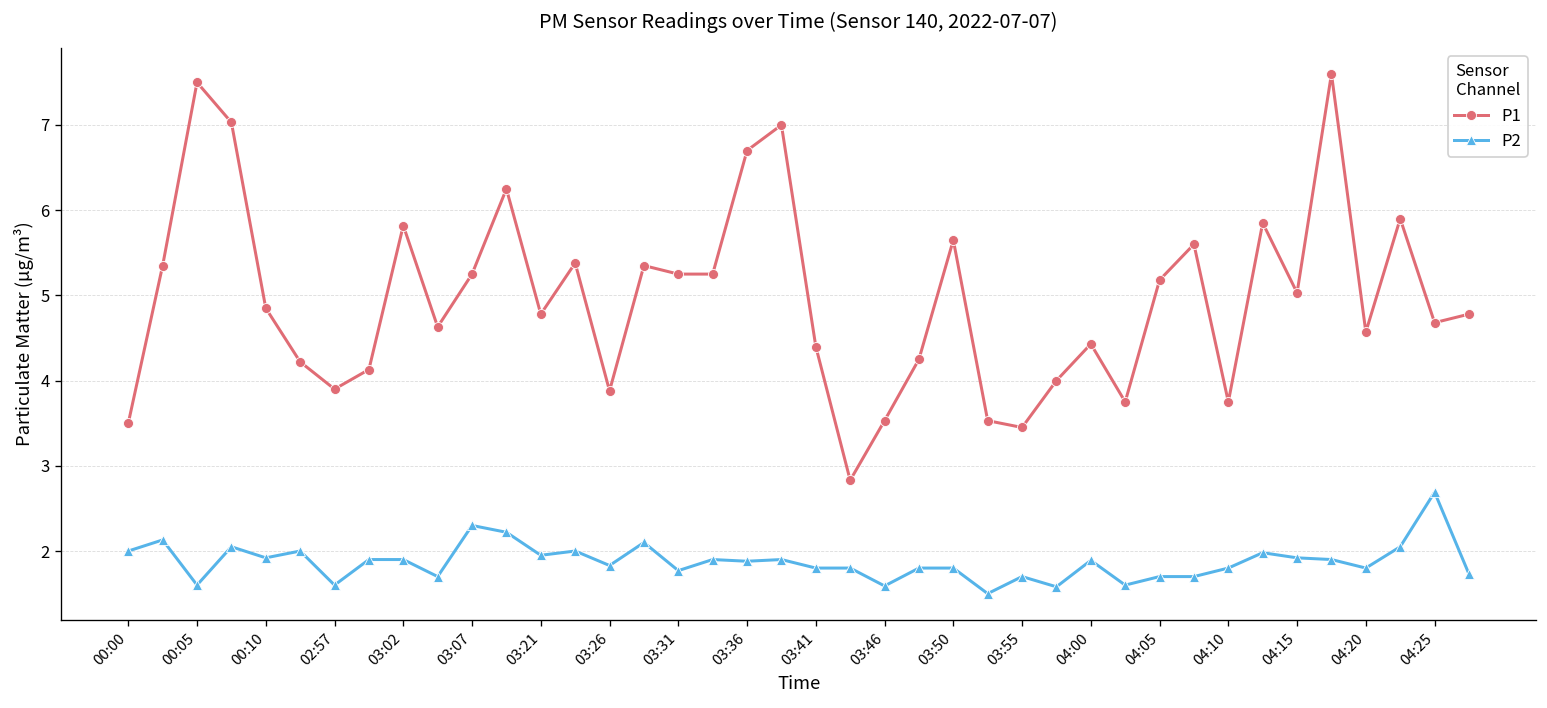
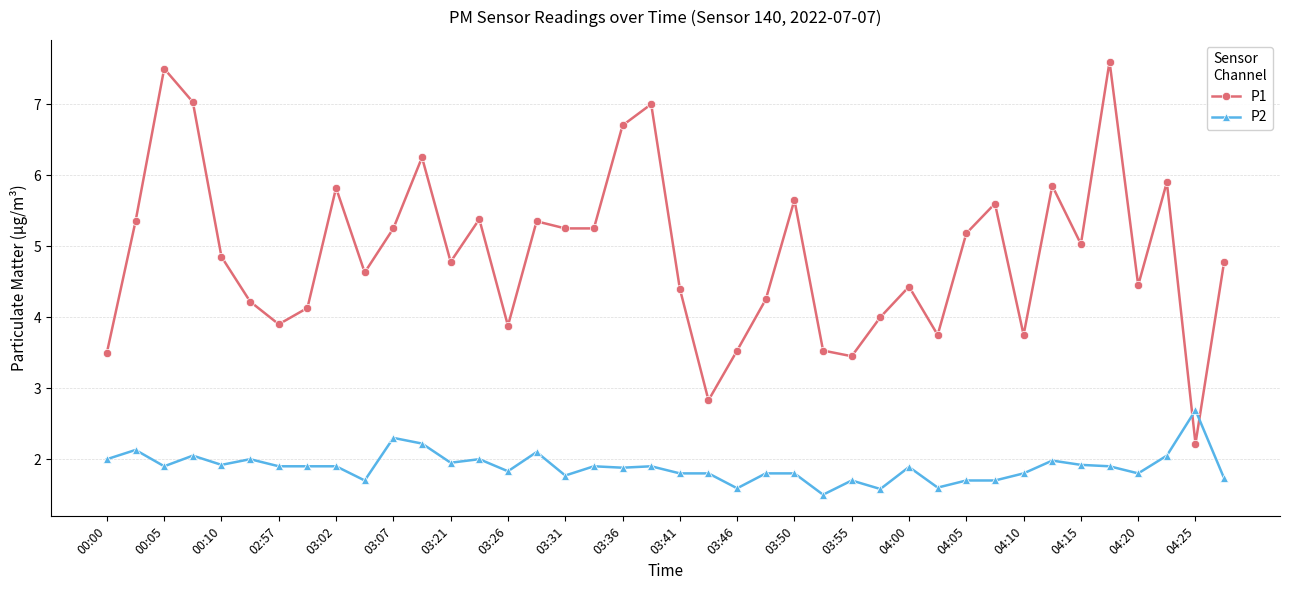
P2, 00:05: 1.6 -> 1.9
P2, 02:57: 1.6 -> 1.9
P1, 04:20: 4.6 -> 4.5
P1, 04:25: 4.7 -> 2.2
